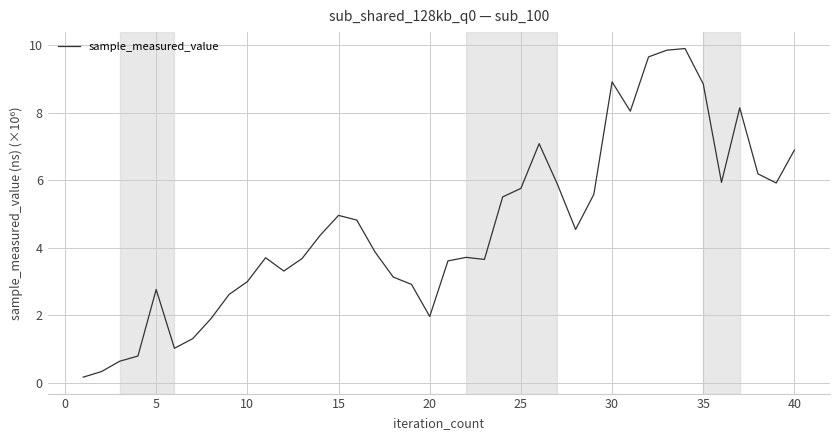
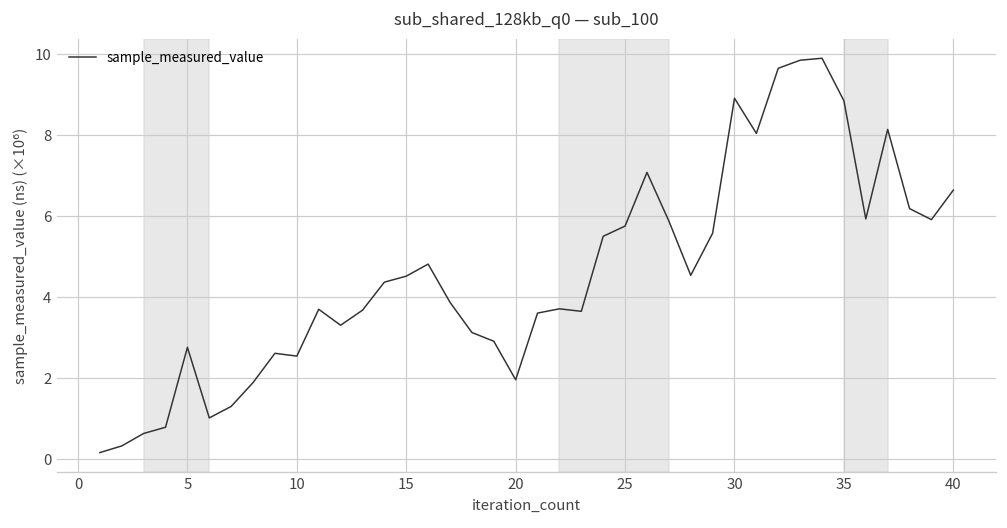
10: 3.0 -> 2.5
15: 5.0 -> 4.5
40: 6.9 -> 6.6
